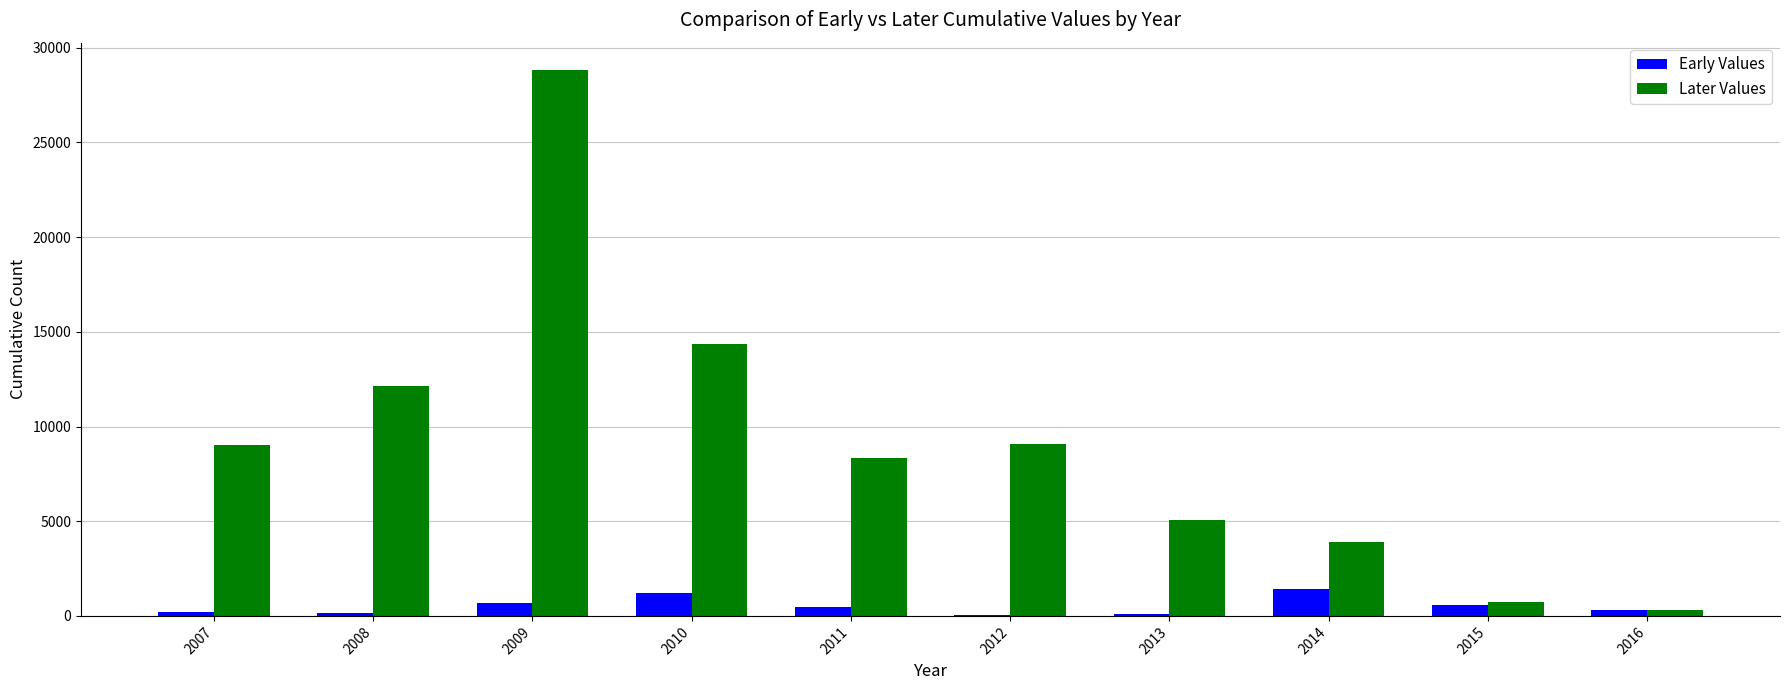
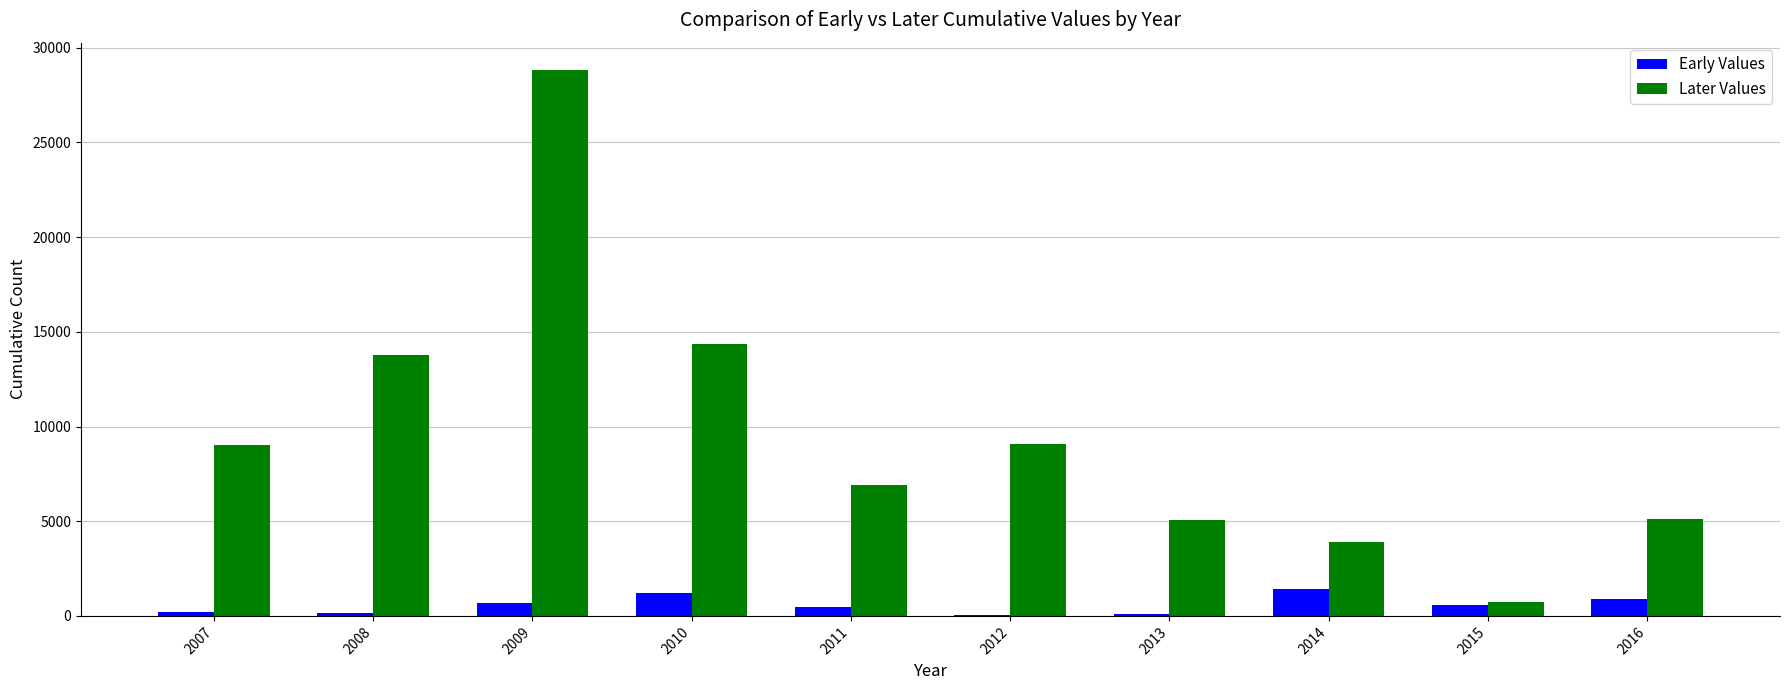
Later Values, 2008: 12100 -> 13800
Later Values, 2011: 8300 -> 6900
Early Values, 2016: 300 -> 900
Later Values, 2016: 300 -> 5100
